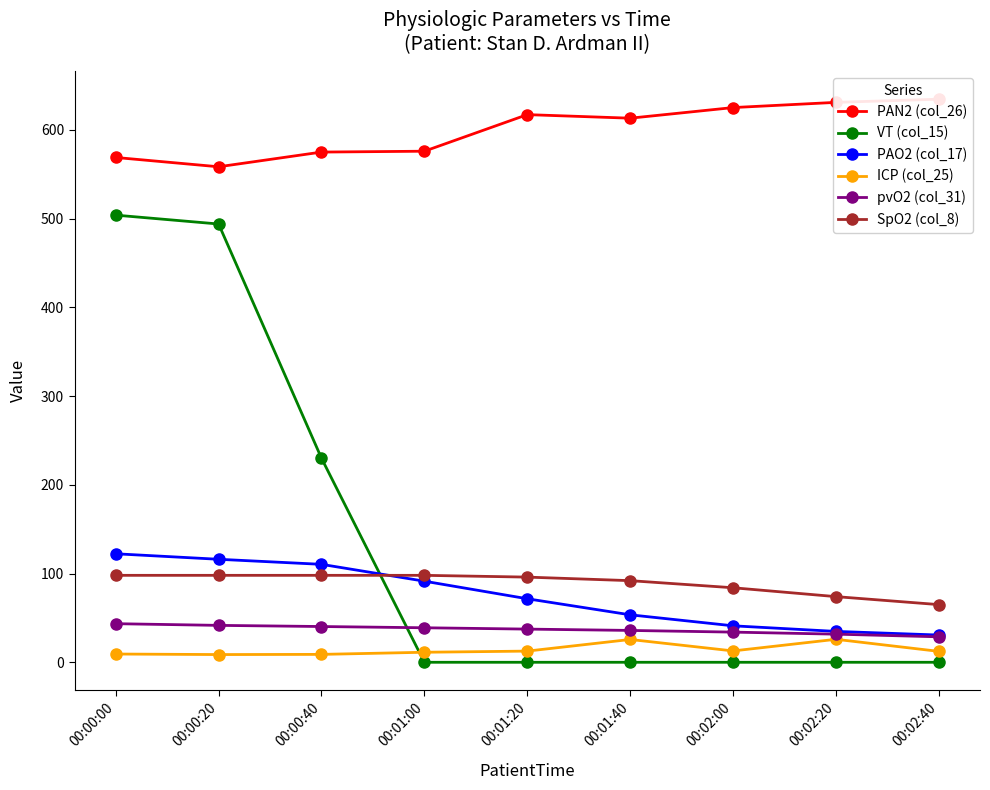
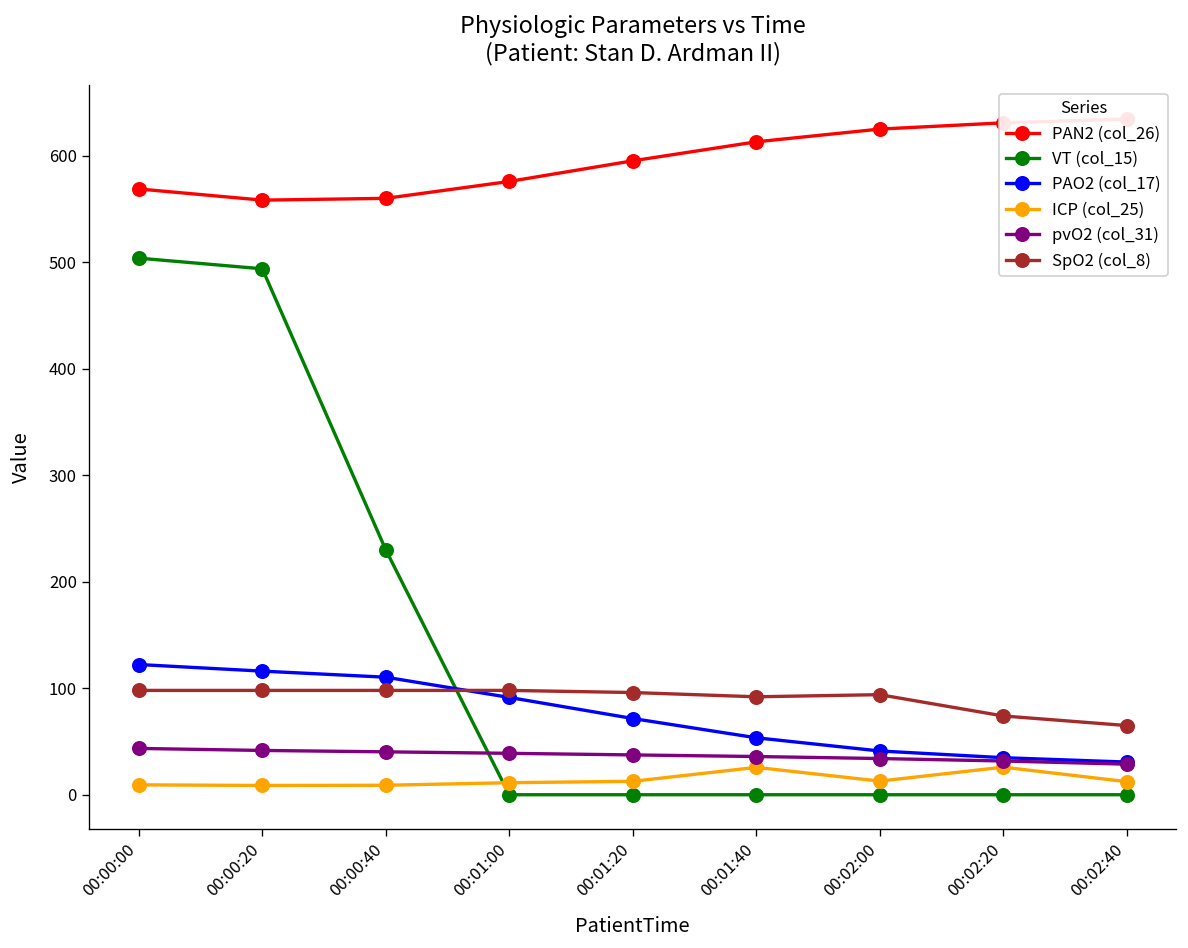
PAN2 (col_26), 00:00:40: 580 -> 560
PAN2 (col_26), 00:01:20: 620 -> 600
SpO2 (col_8), 00:02:00: 80 -> 90
